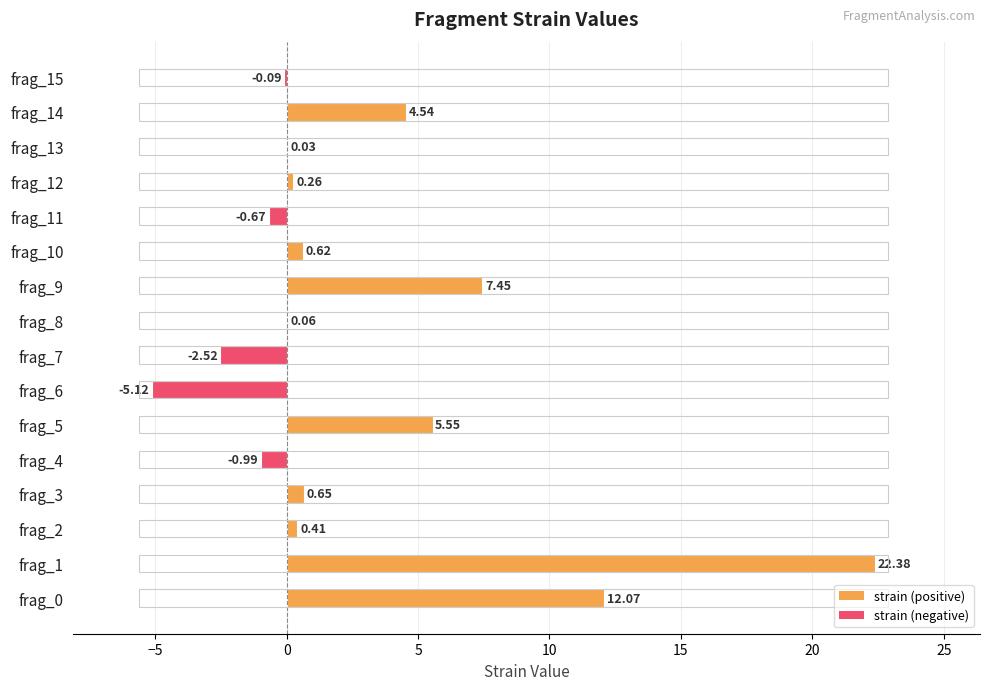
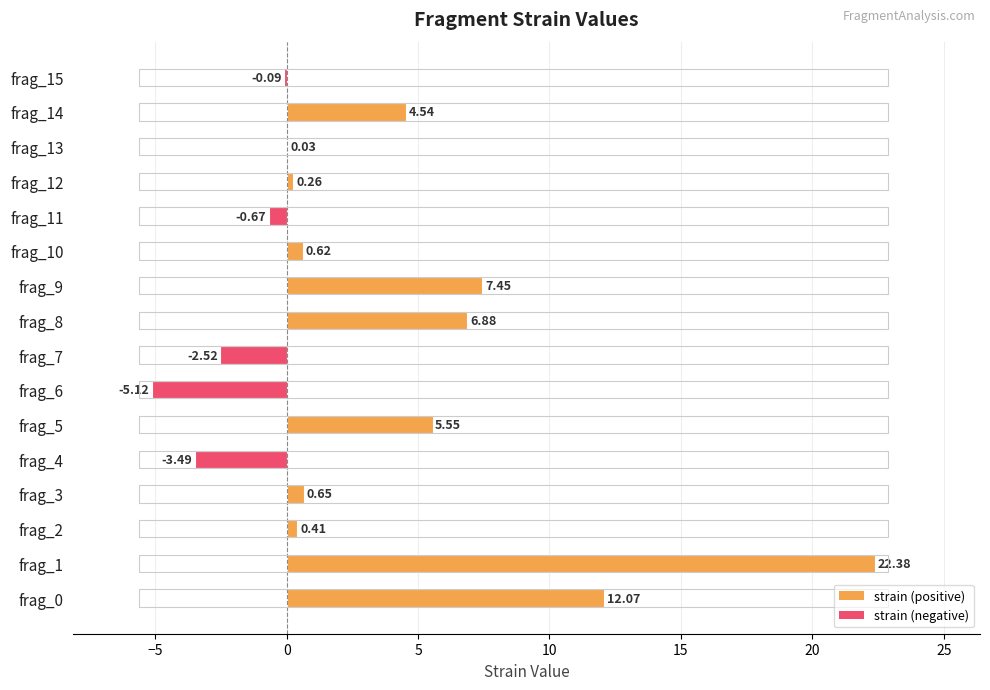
frag_8: 0.06 -> 6.88
frag_4: -0.99 -> -3.49
